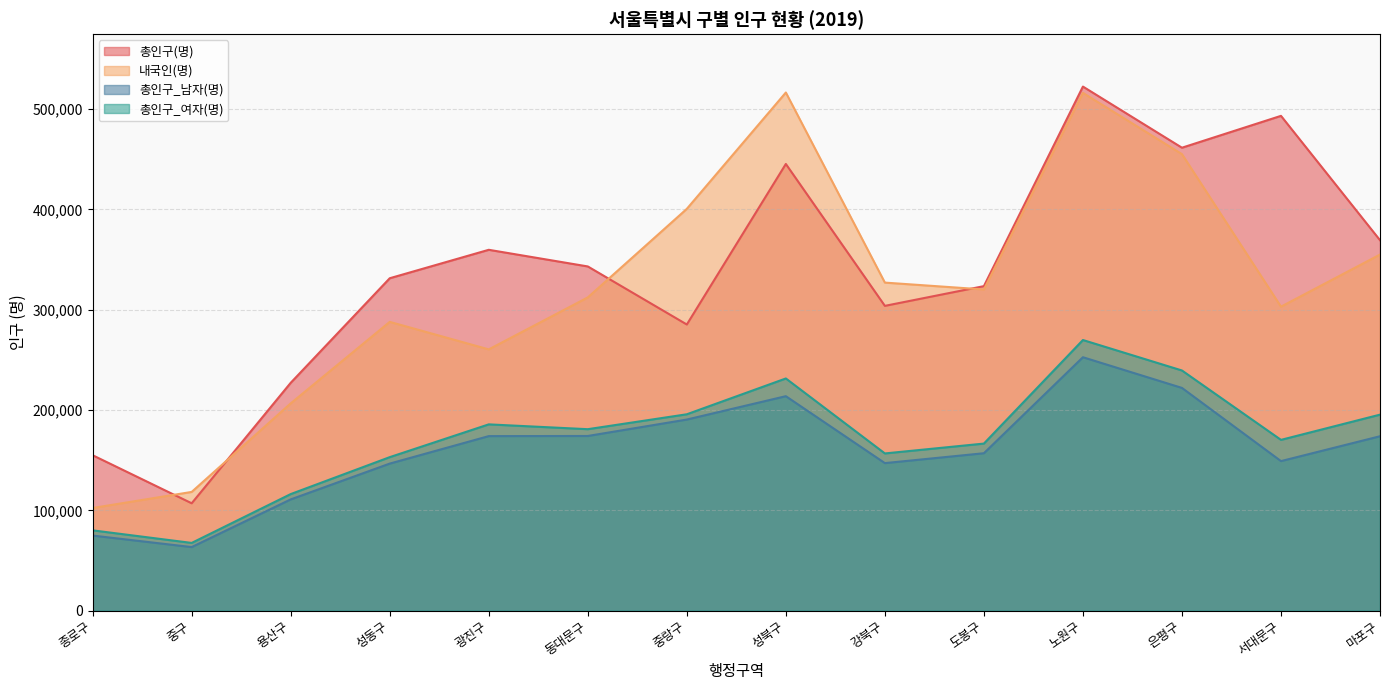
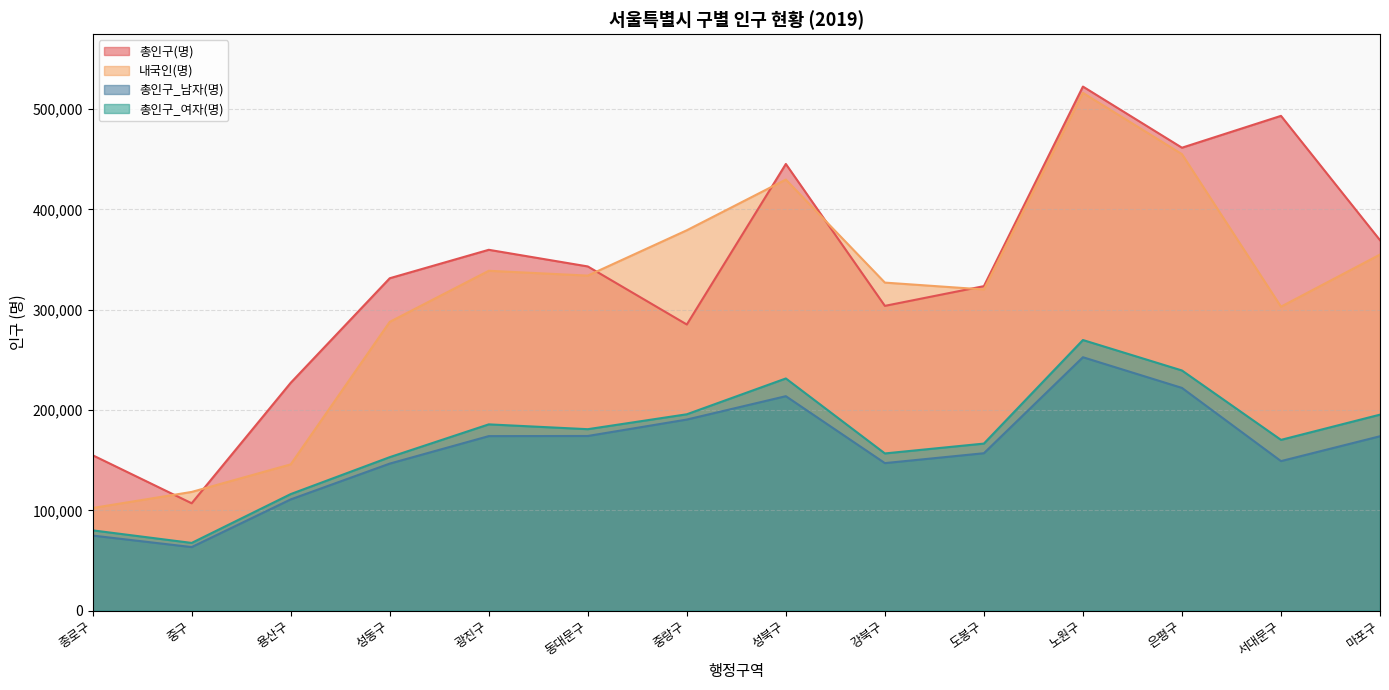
내국인(명), 용산구: 207,000 -> 146,000
내국인(명), 광진구: 260,000 -> 339,000
내국인(명), 동대문구: 312,000 -> 334,000
내국인(명), 중랑구: 401,000 -> 379,000
내국인(명), 성북구: 517,000 -> 430,000
